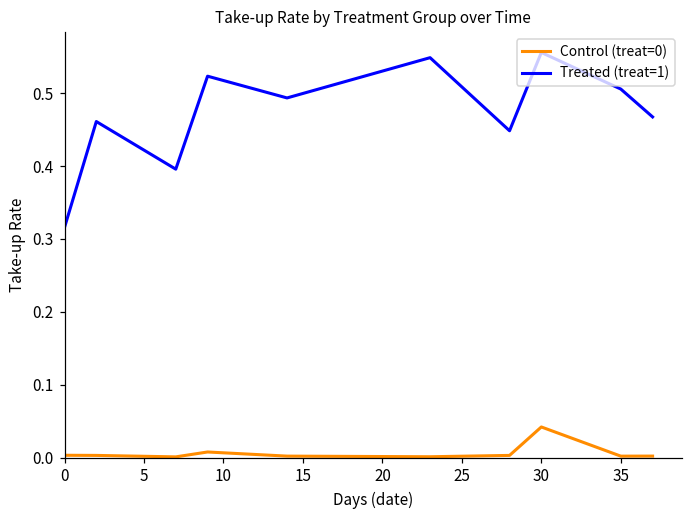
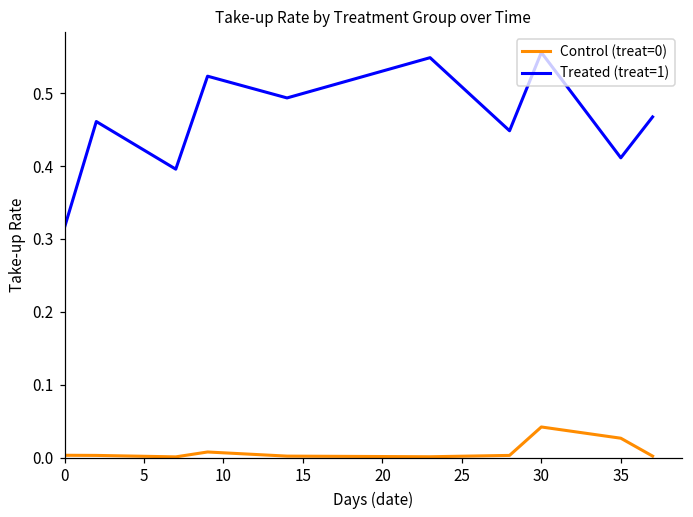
Control (treat=0), 35: 0.00 -> 0.03
Treated (treat=1), 35: 0.51 -> 0.41
